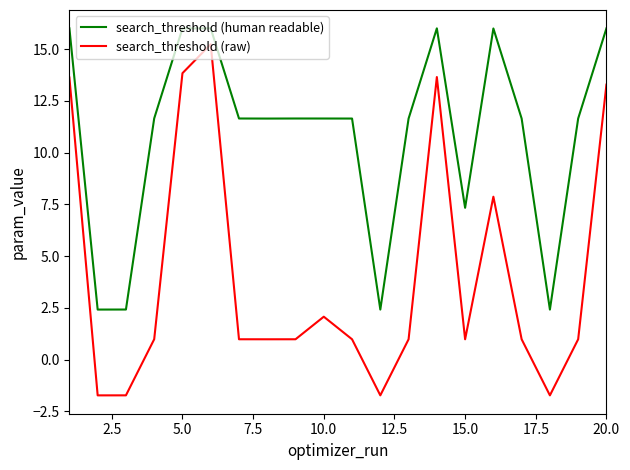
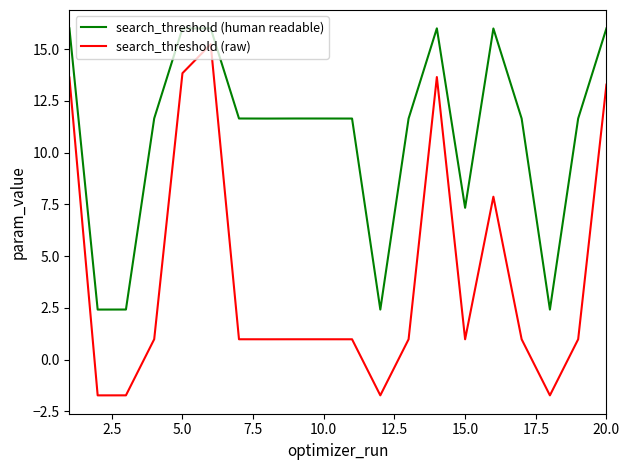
search_threshold (raw), 10.0: 2.1 -> 1.0
